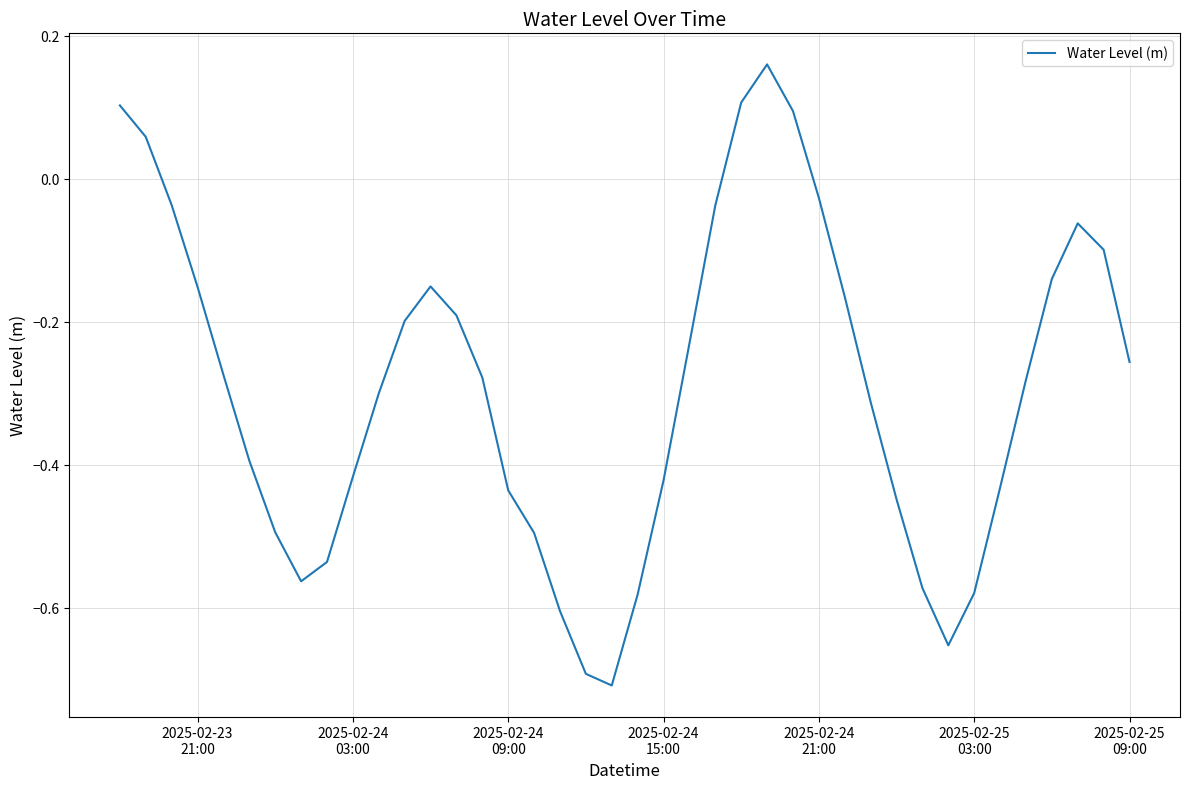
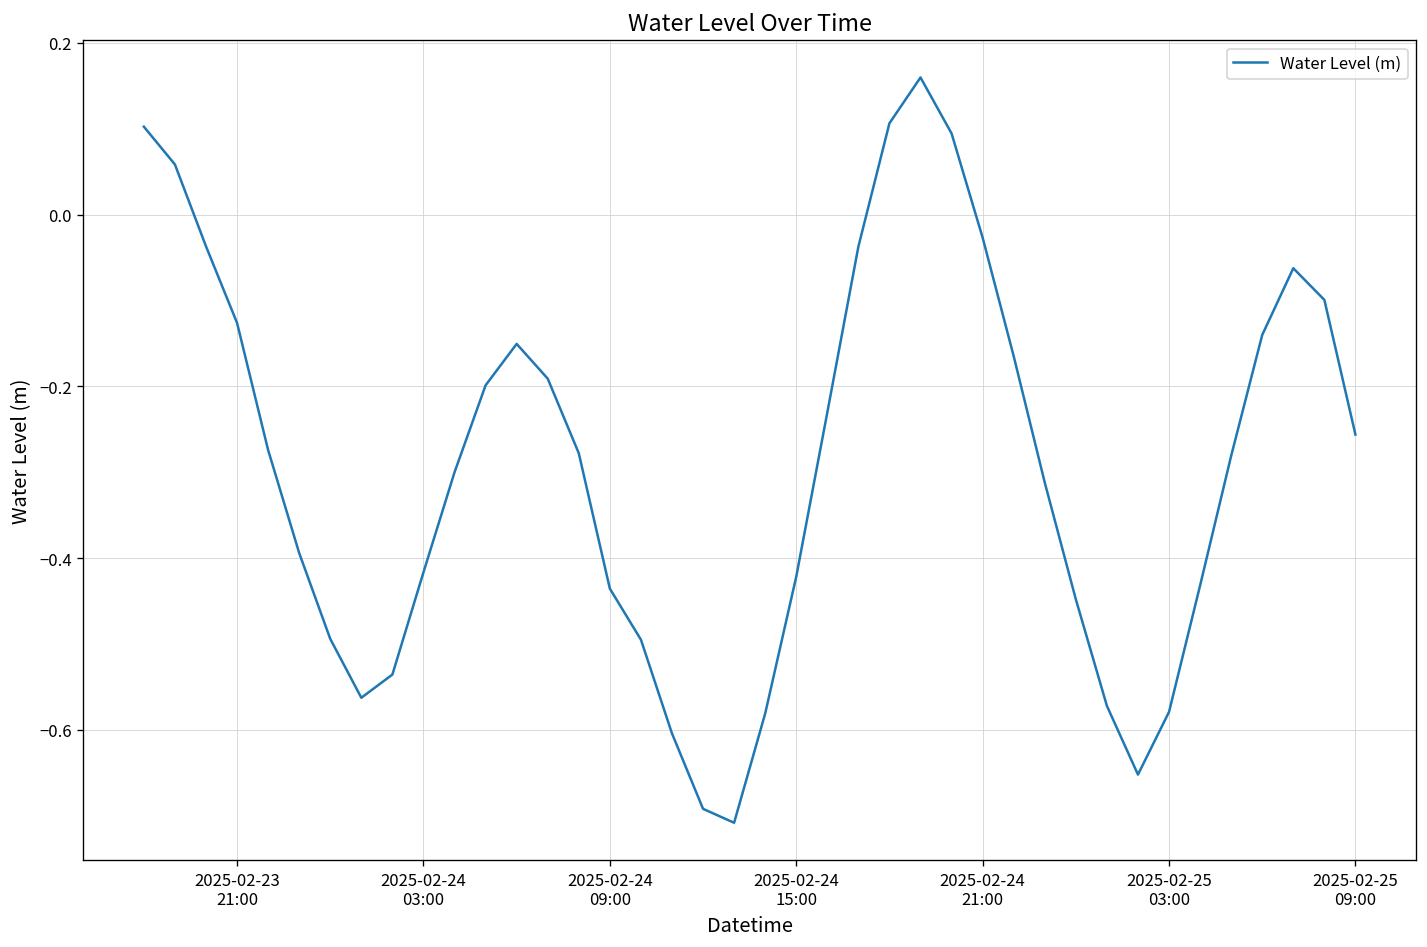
2025-02-23 21:00: -0.15 -> -0.13
